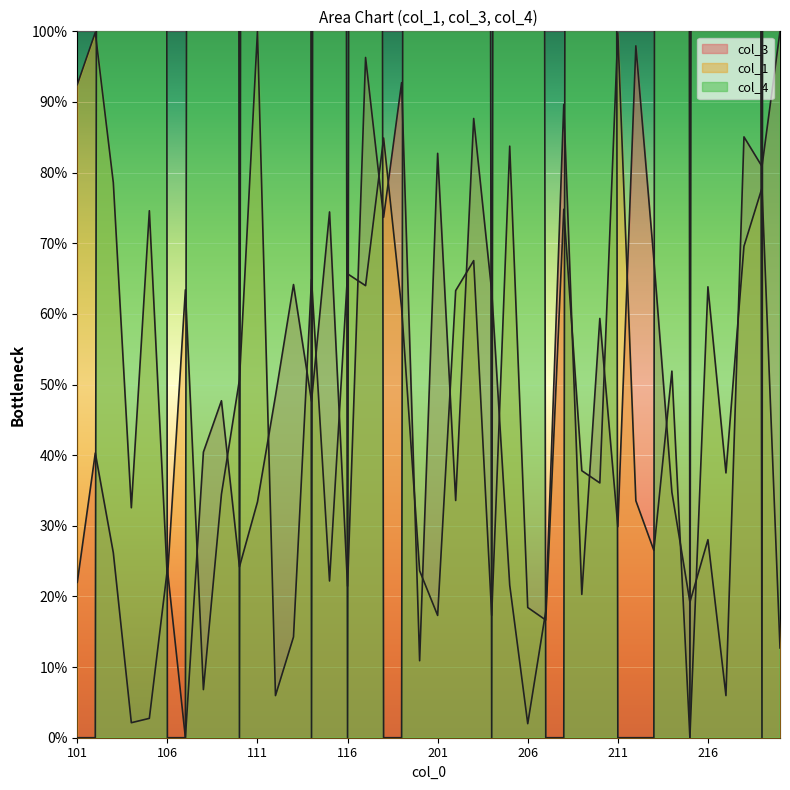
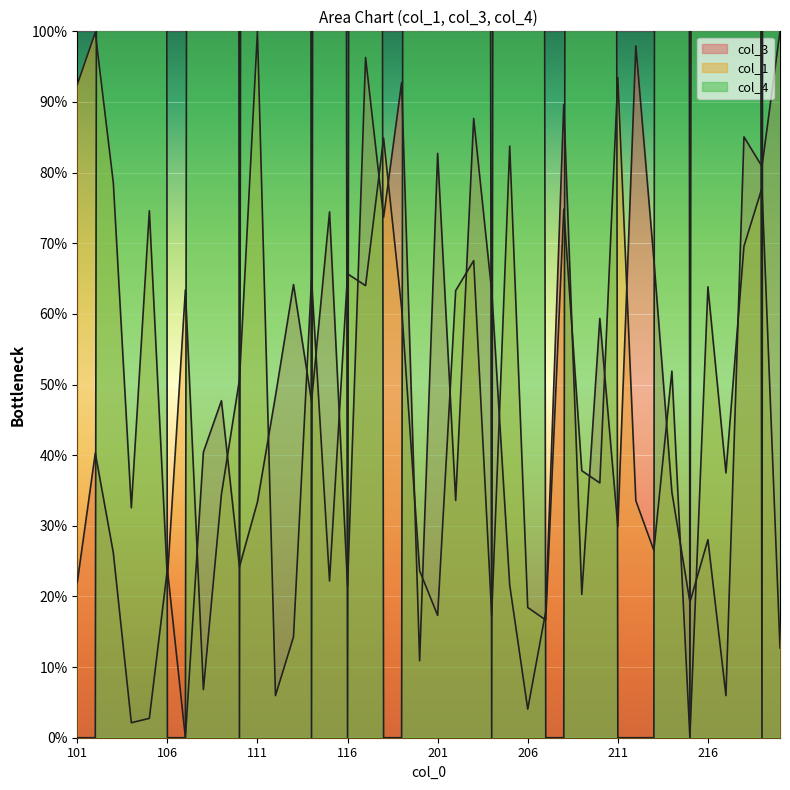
col_3, 206: 2% -> 4%
col_1, 211: 100% -> 93%
